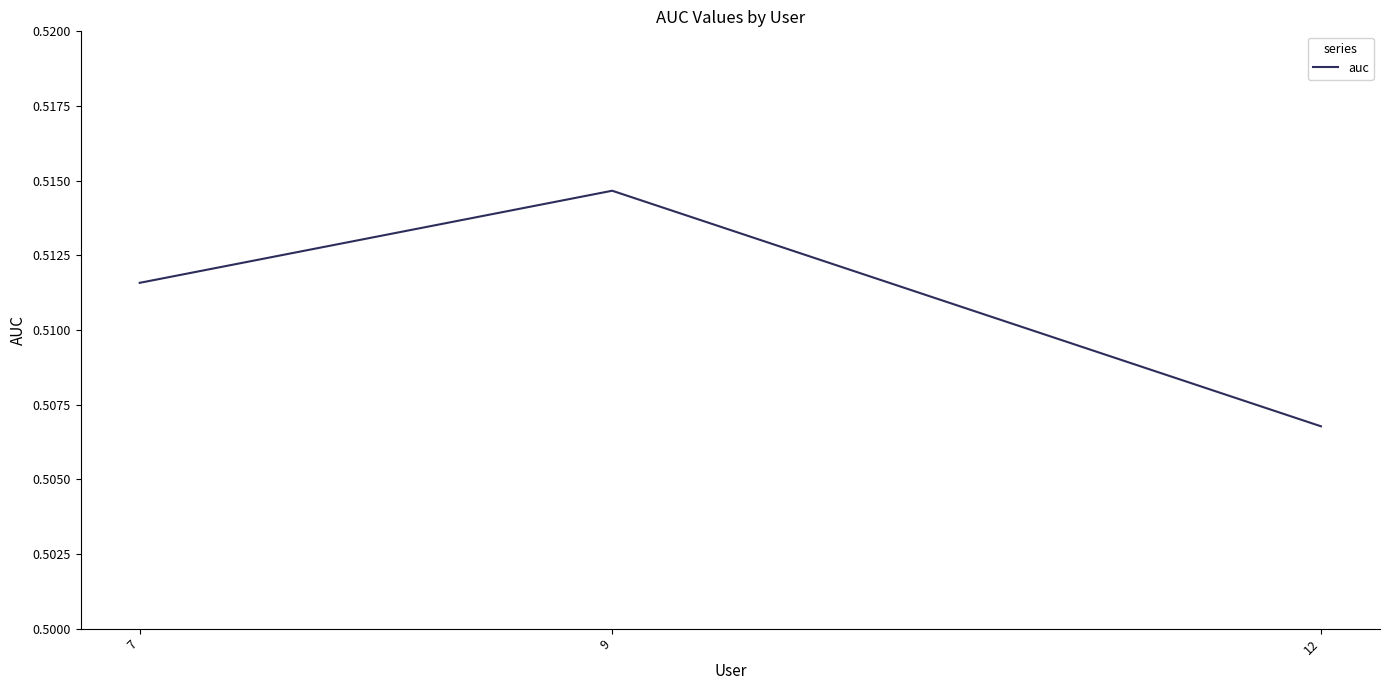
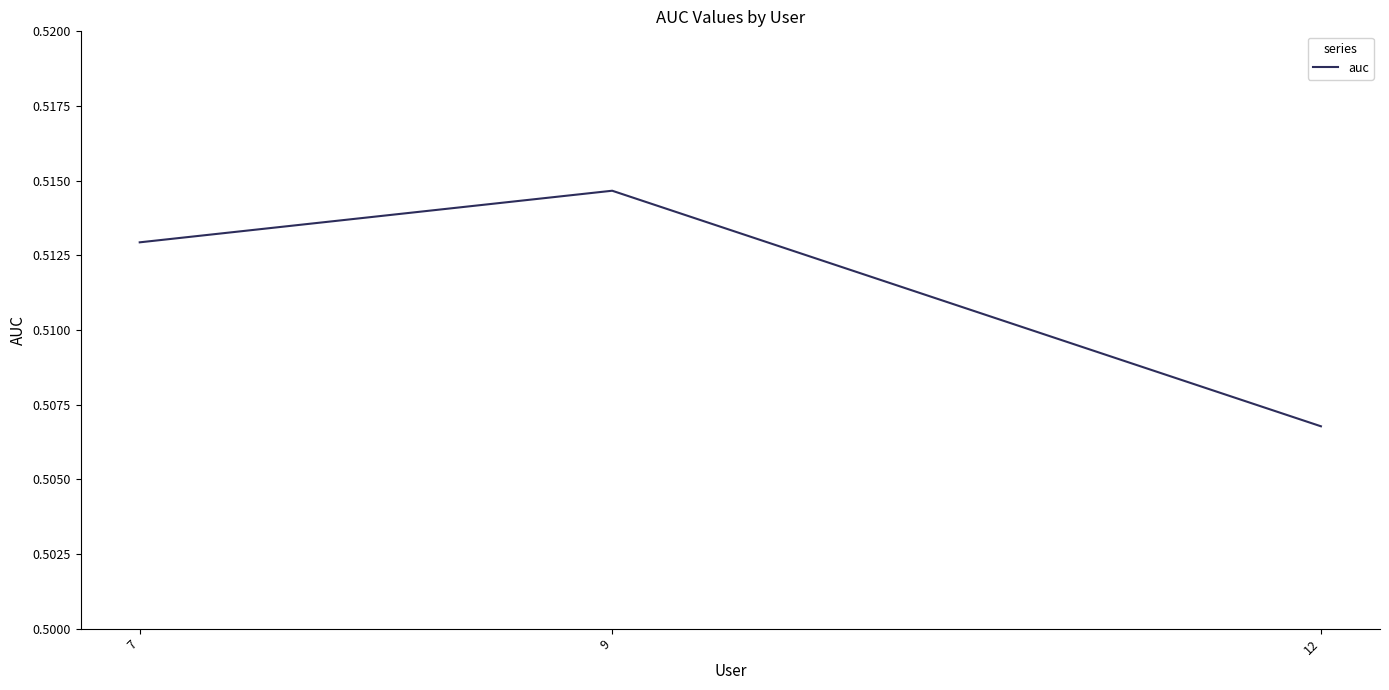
7: 0.5116 -> 0.5129
